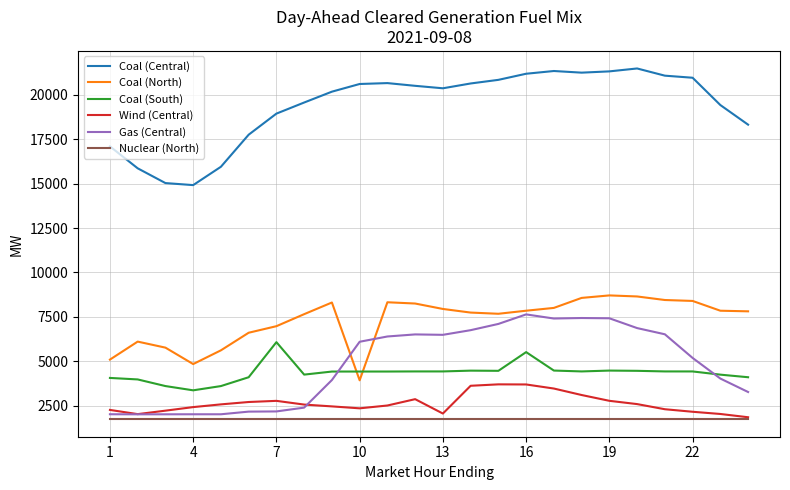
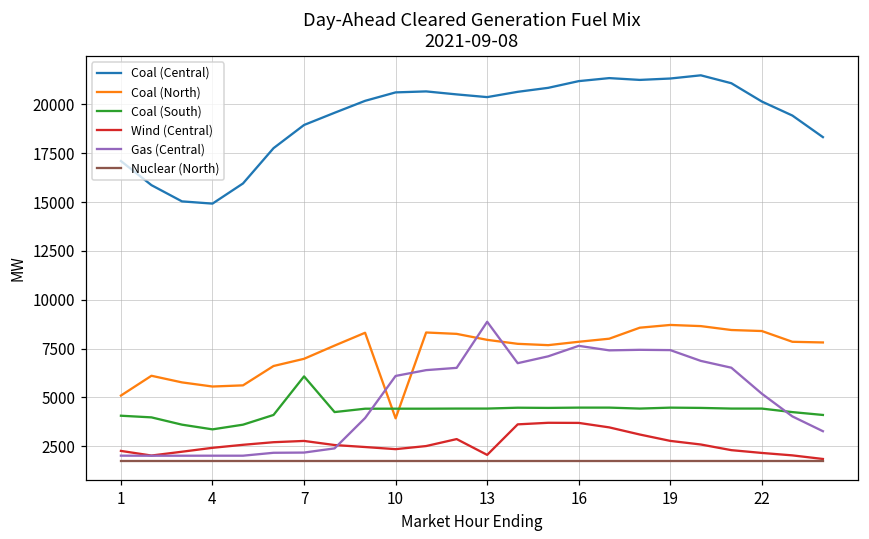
Coal (North), 4: 4800 -> 5600
Gas (Central), 13: 6500 -> 8900
Coal (South), 16: 5500 -> 4500
Coal (Central), 22: 21000 -> 20100
